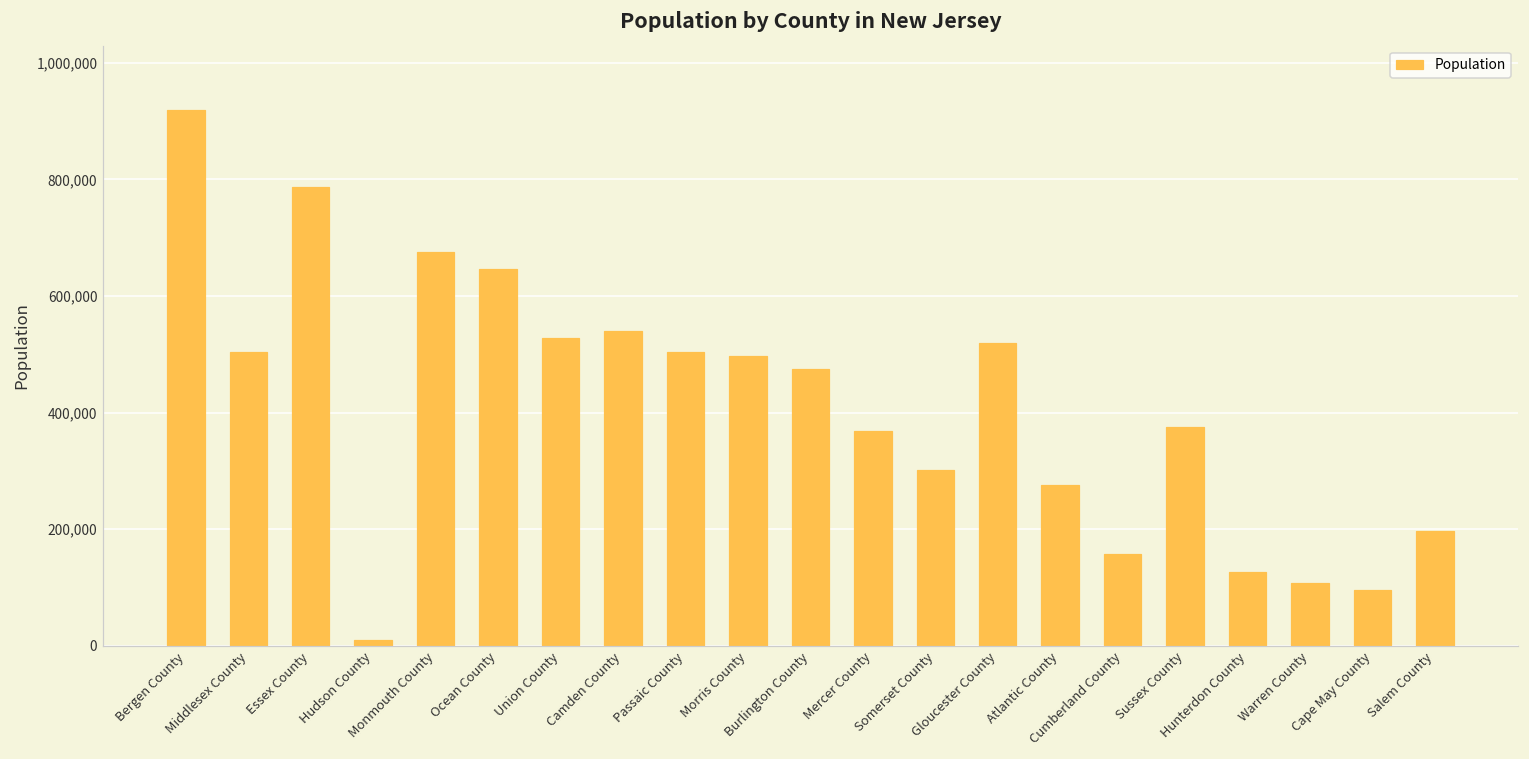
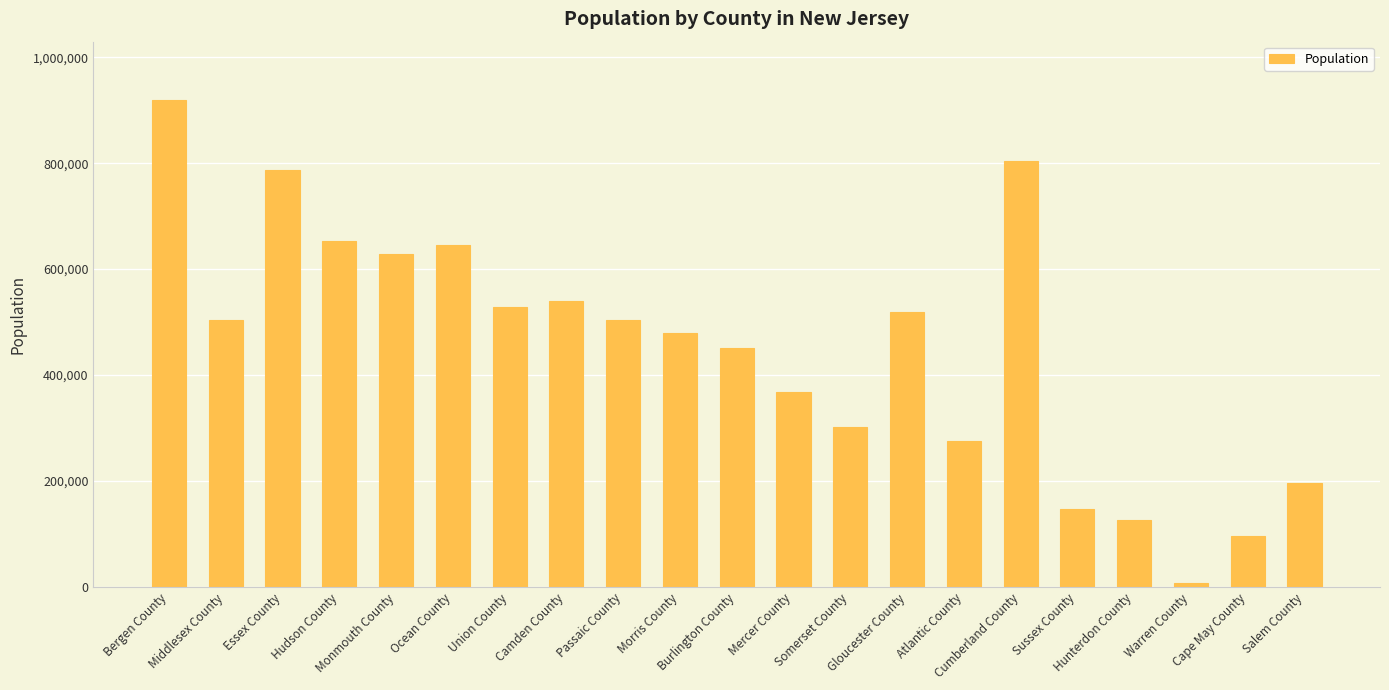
Hudson County: 10,000 -> 650,000
Monmouth County: 680,000 -> 630,000
Morris County: 500,000 -> 480,000
Burlington County: 470,000 -> 450,000
Cumberland County: 160,000 -> 800,000
Sussex County: 380,000 -> 150,000
Warren County: 110,000 -> 10,000
